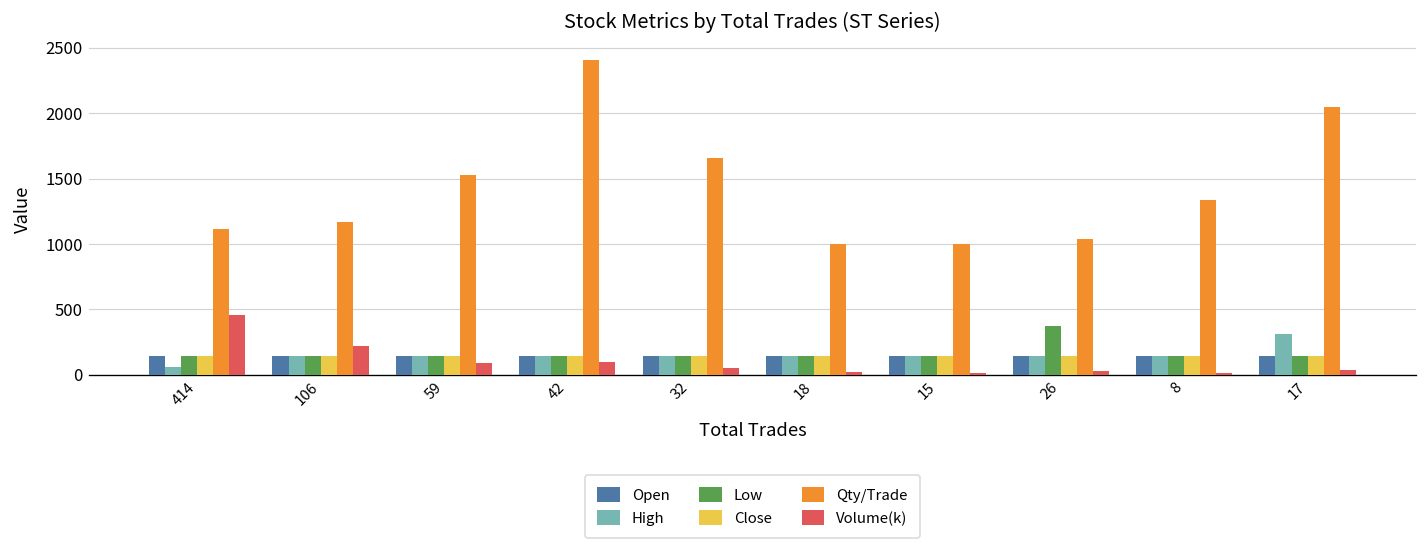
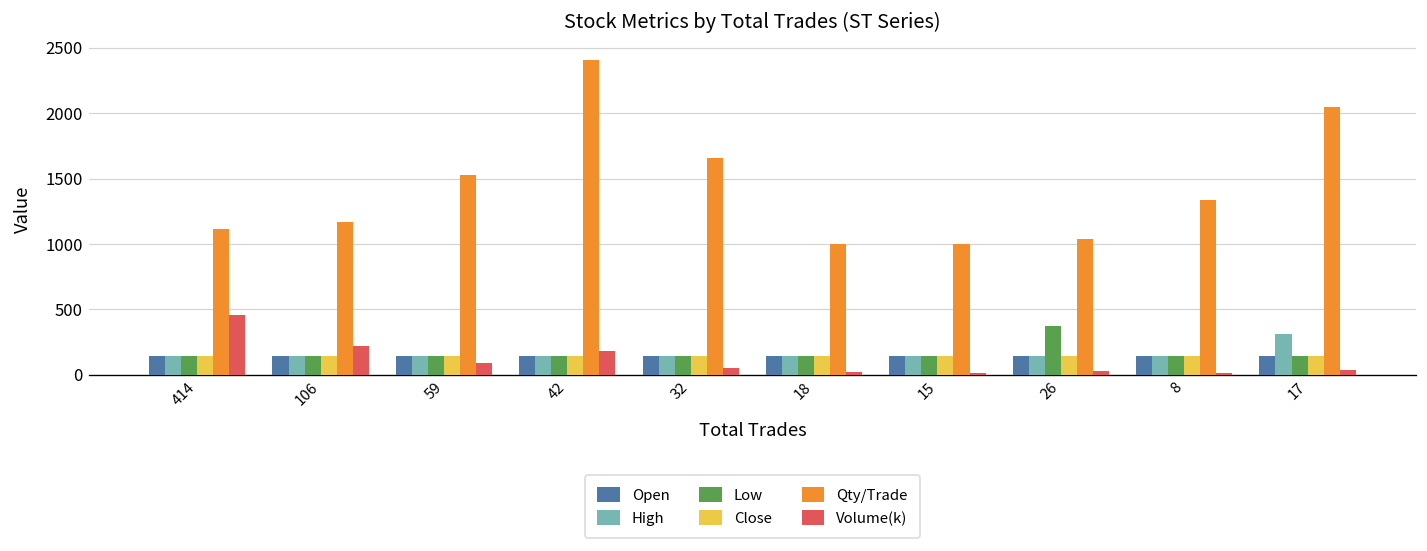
High, 414: 60 -> 140
Volume(k), 42: 100 -> 180
